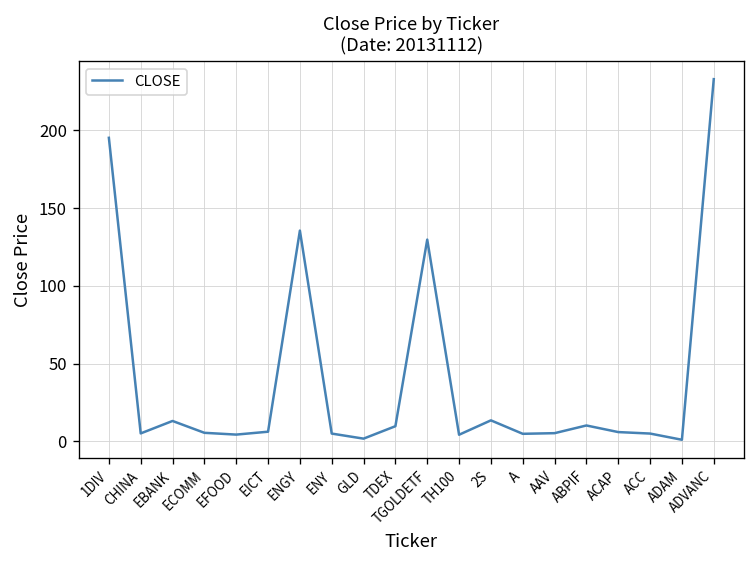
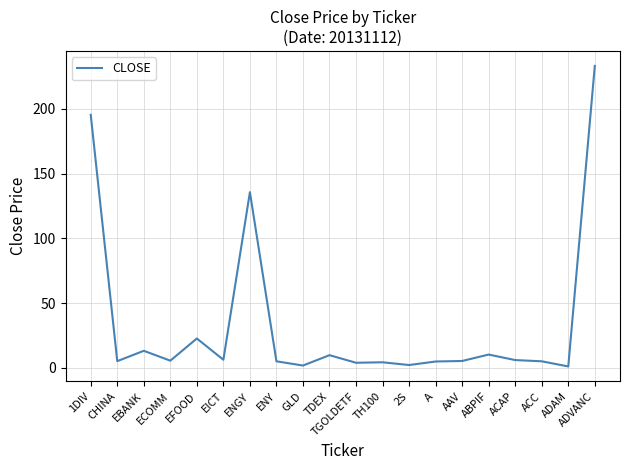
EFOOD: 4 -> 23
TGOLDETF: 130 -> 4
2S: 14 -> 2
